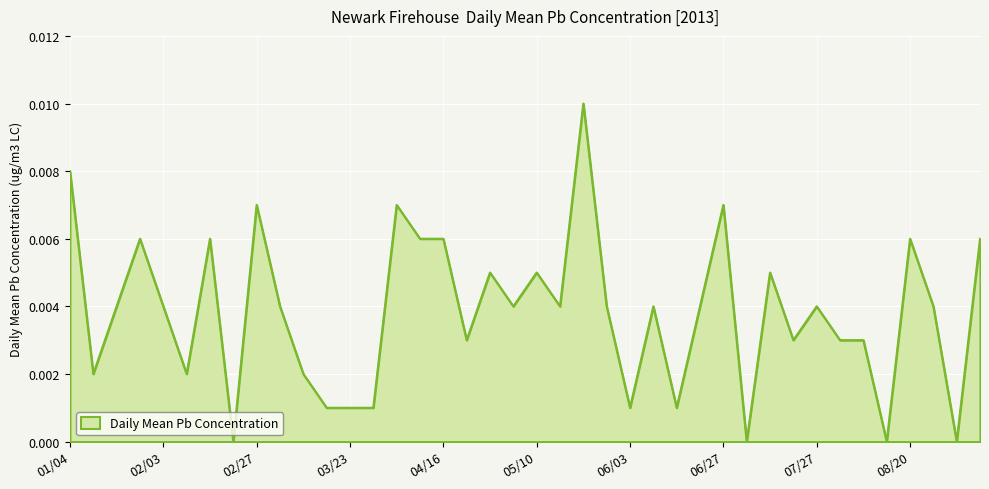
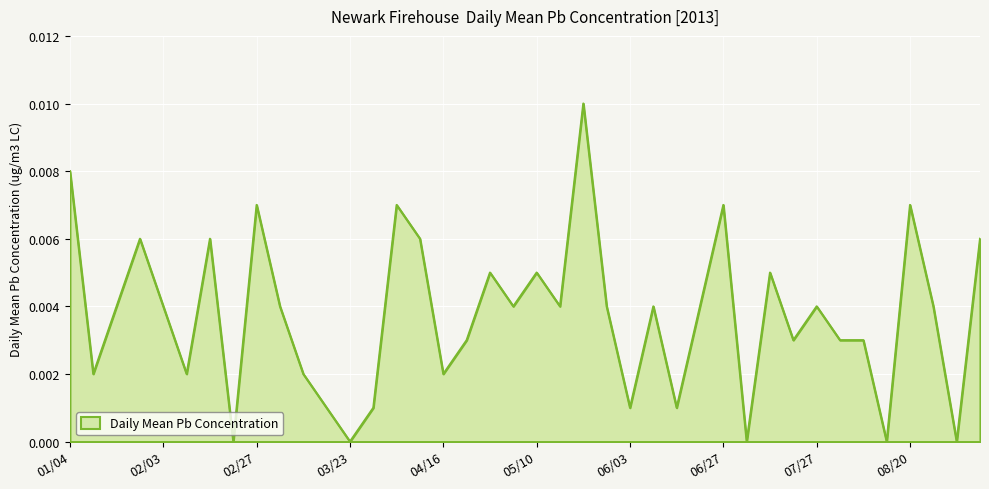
03/23: 0.001 -> 0.000
04/16: 0.006 -> 0.002
08/20: 0.006 -> 0.007
